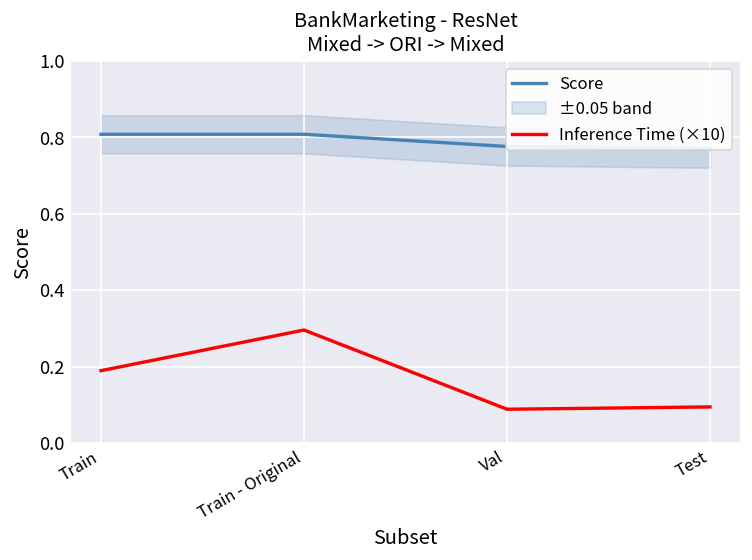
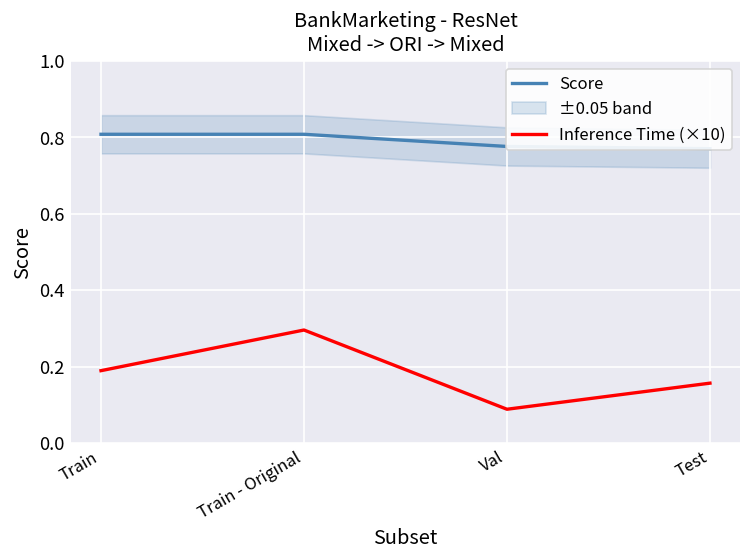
Inference Time (×10), Test: 0.09 -> 0.16
